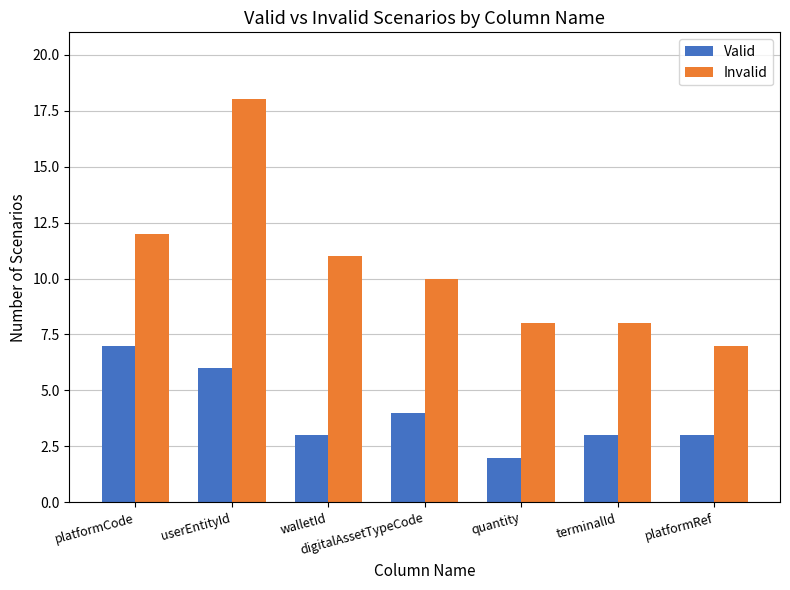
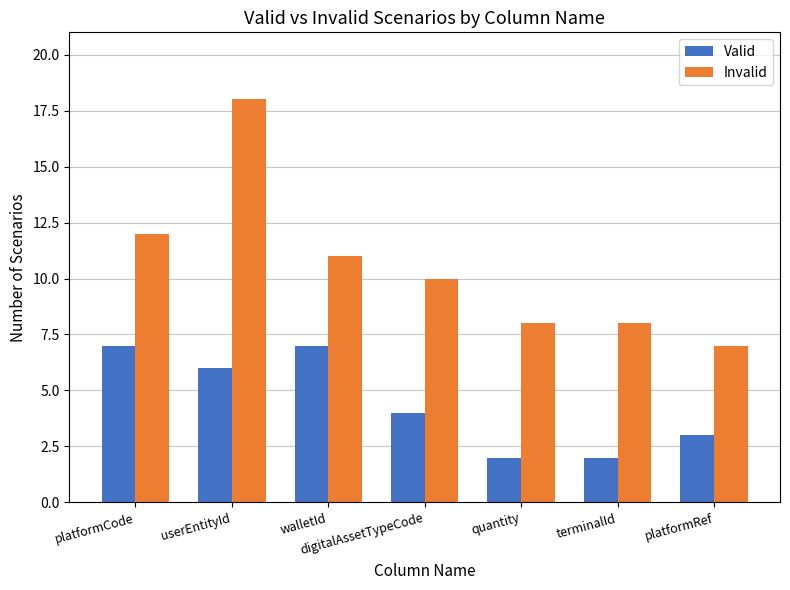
Valid, walletId: 3 -> 7
Valid, terminalId: 3 -> 2
